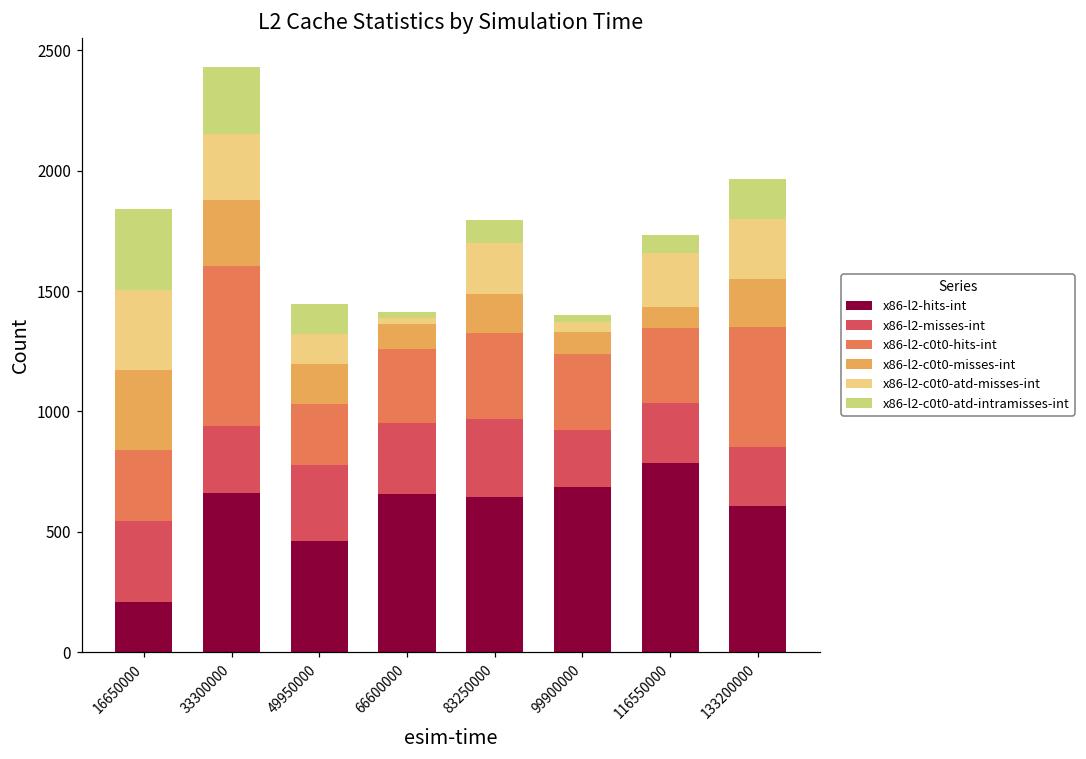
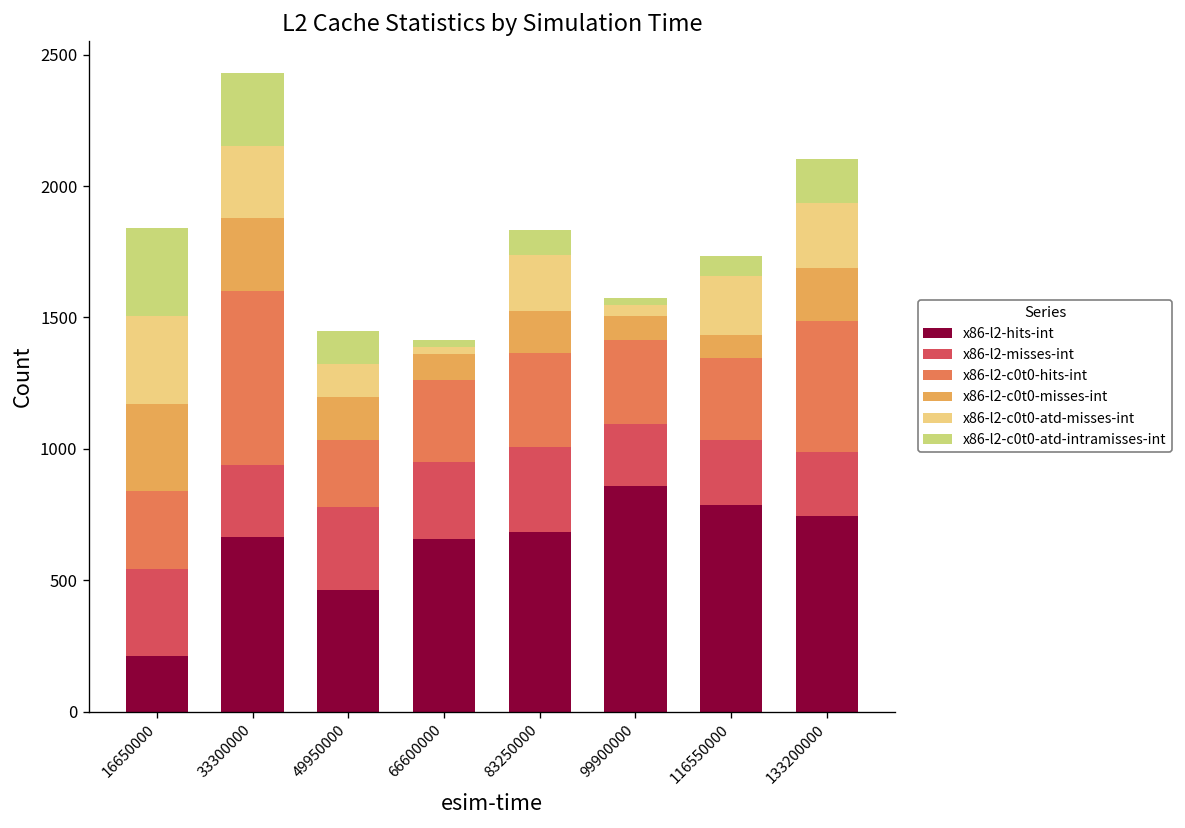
x86-l2-hits-int, 83250000: 650 -> 680
x86-l2-hits-int, 99900000: 690 -> 860
x86-l2-hits-int, 133200000: 610 -> 750
